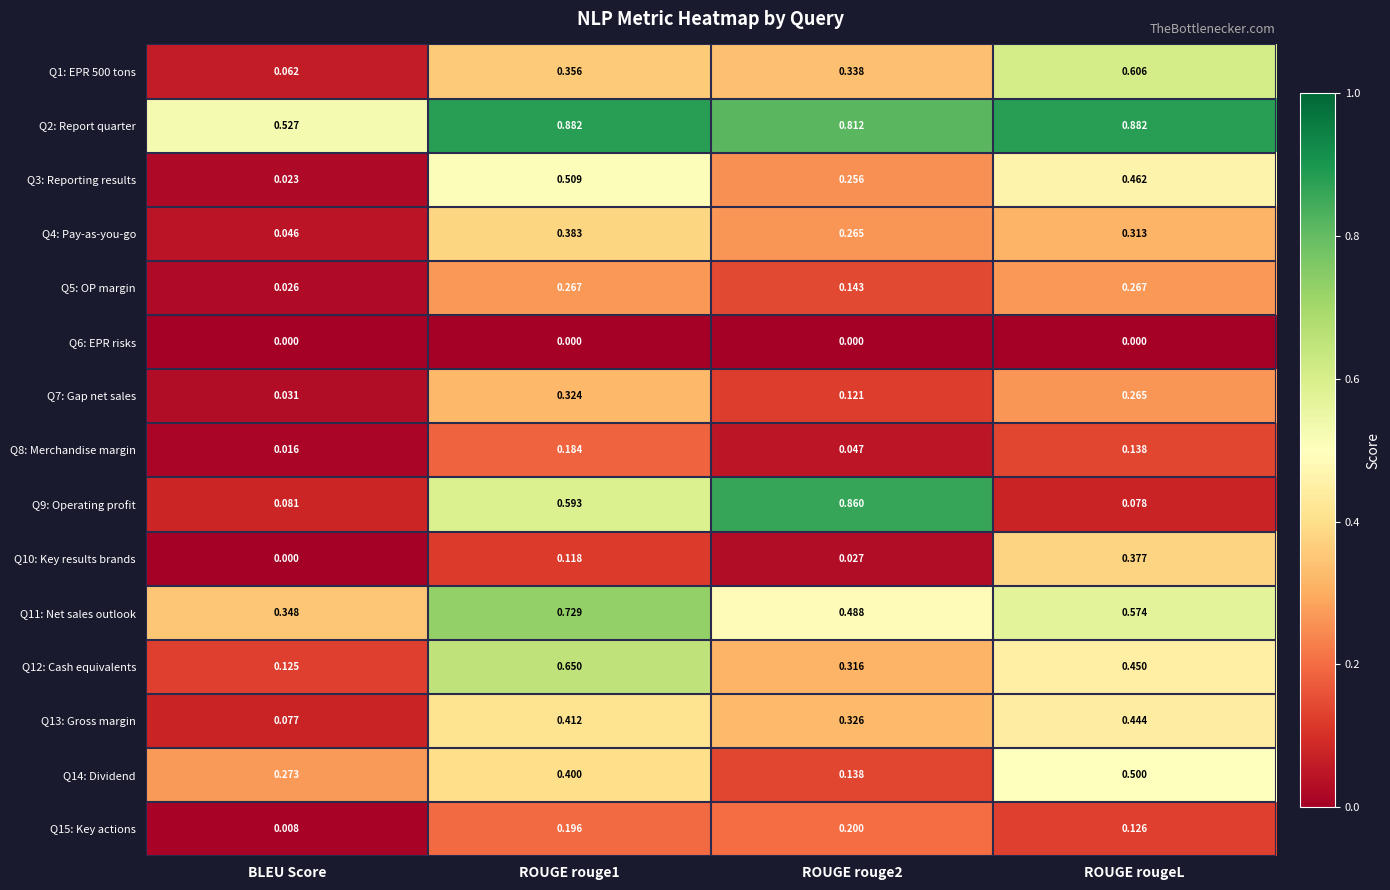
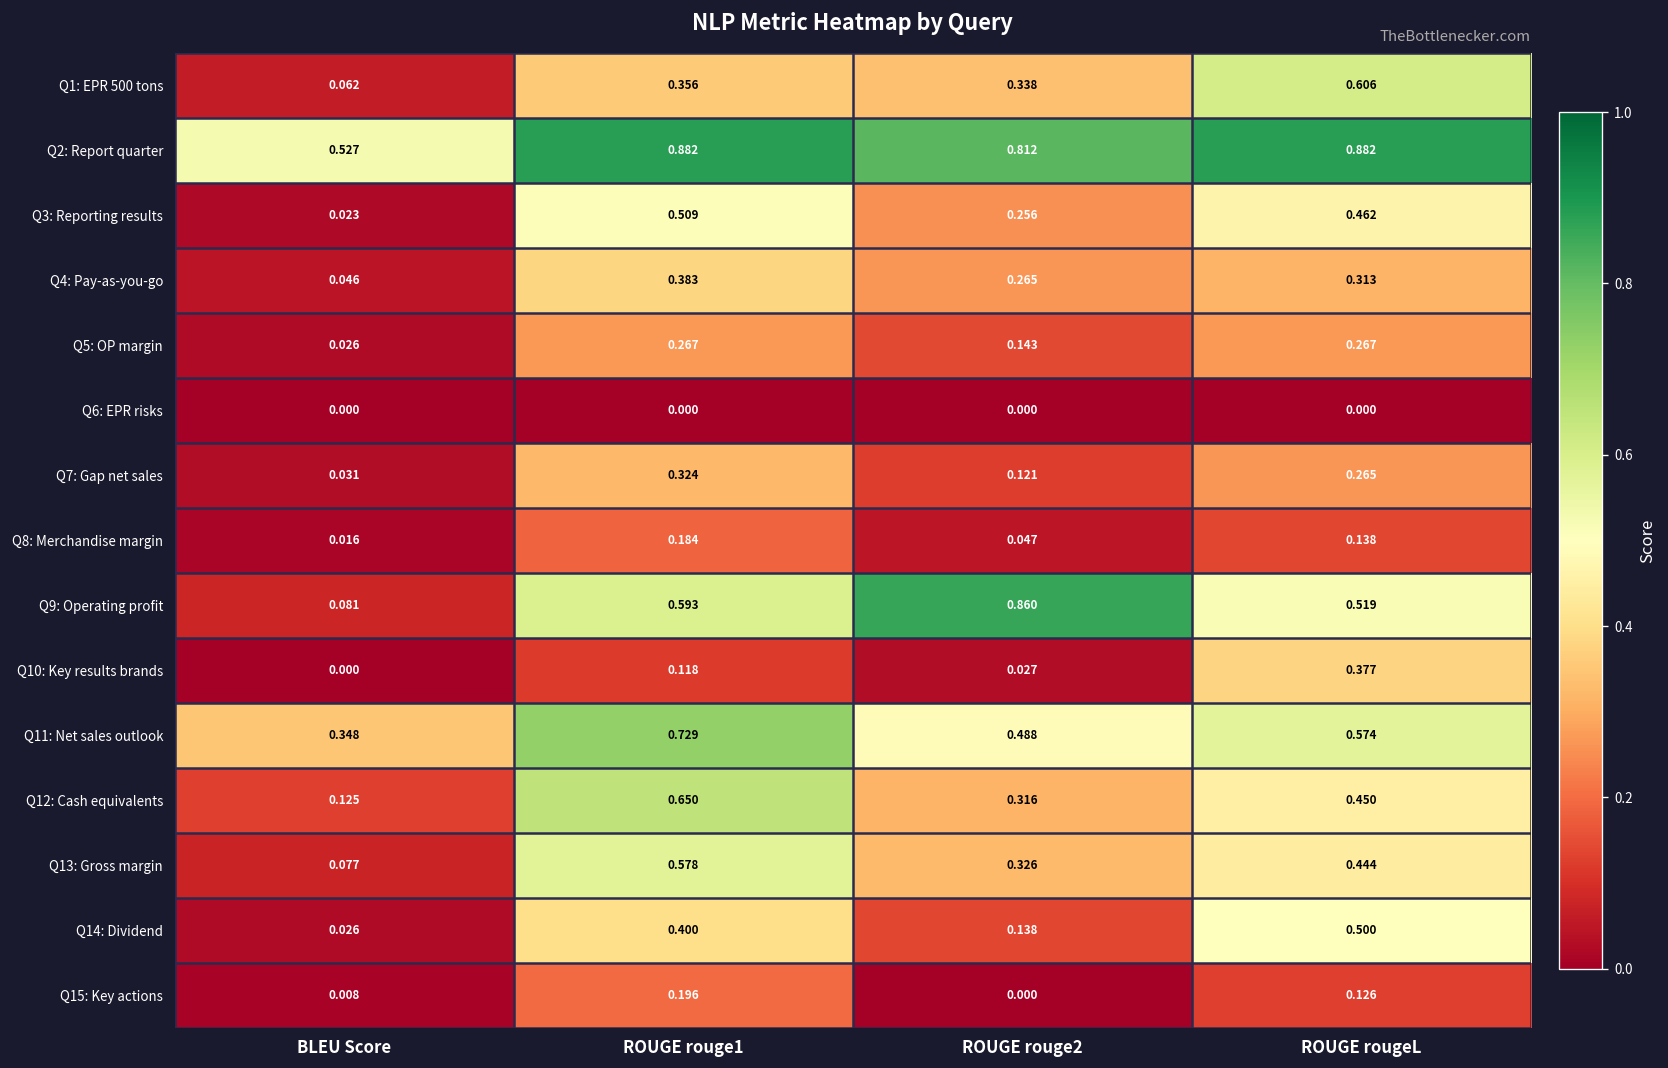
Q9: Operating profit, ROUGE rougeL: 0.078 -> 0.519
Q13: Gross margin, ROUGE rouge1: 0.412 -> 0.578
Q14: Dividend, BLEU Score: 0.273 -> 0.026
Q15: Key actions, ROUGE rouge2: 0.200 -> 0.000
